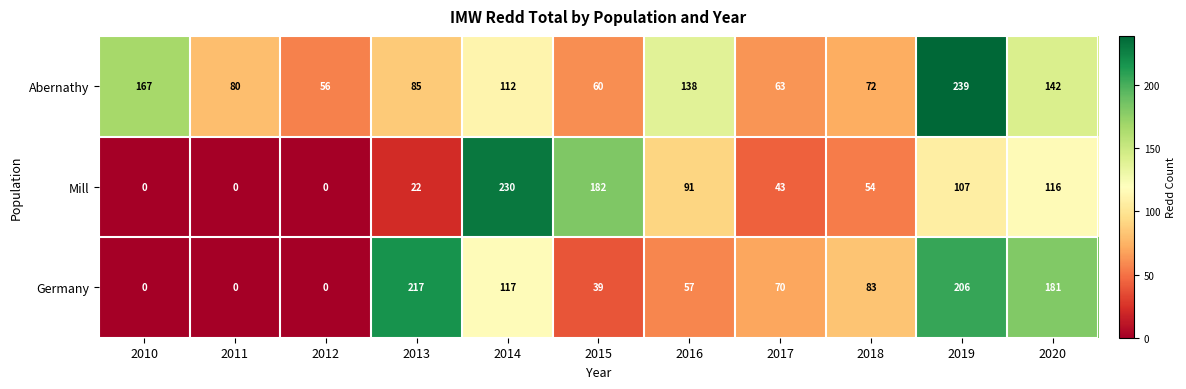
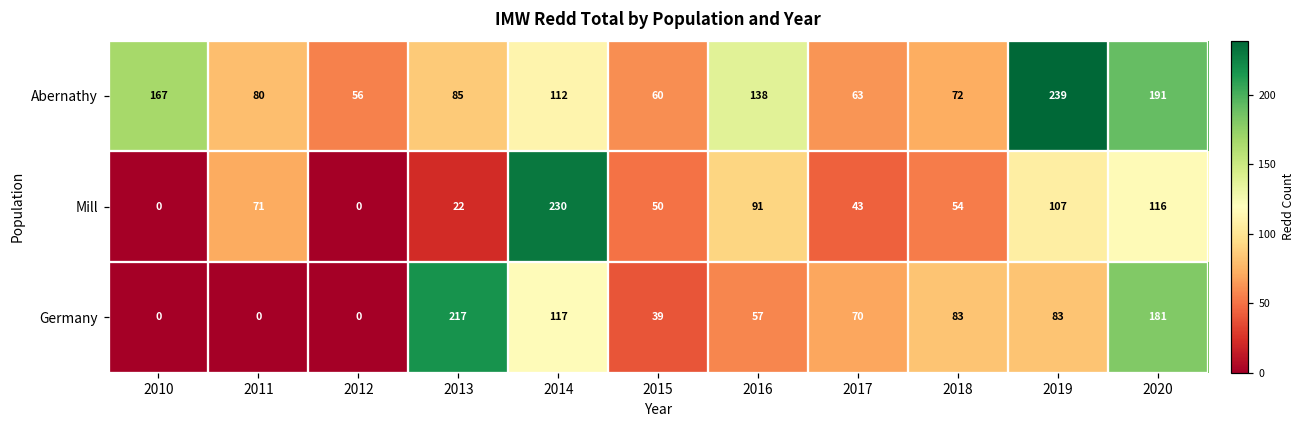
Abernathy, 2020: 142 -> 191
Mill, 2011: 0 -> 71
Mill, 2015: 182 -> 50
Germany, 2019: 206 -> 83
